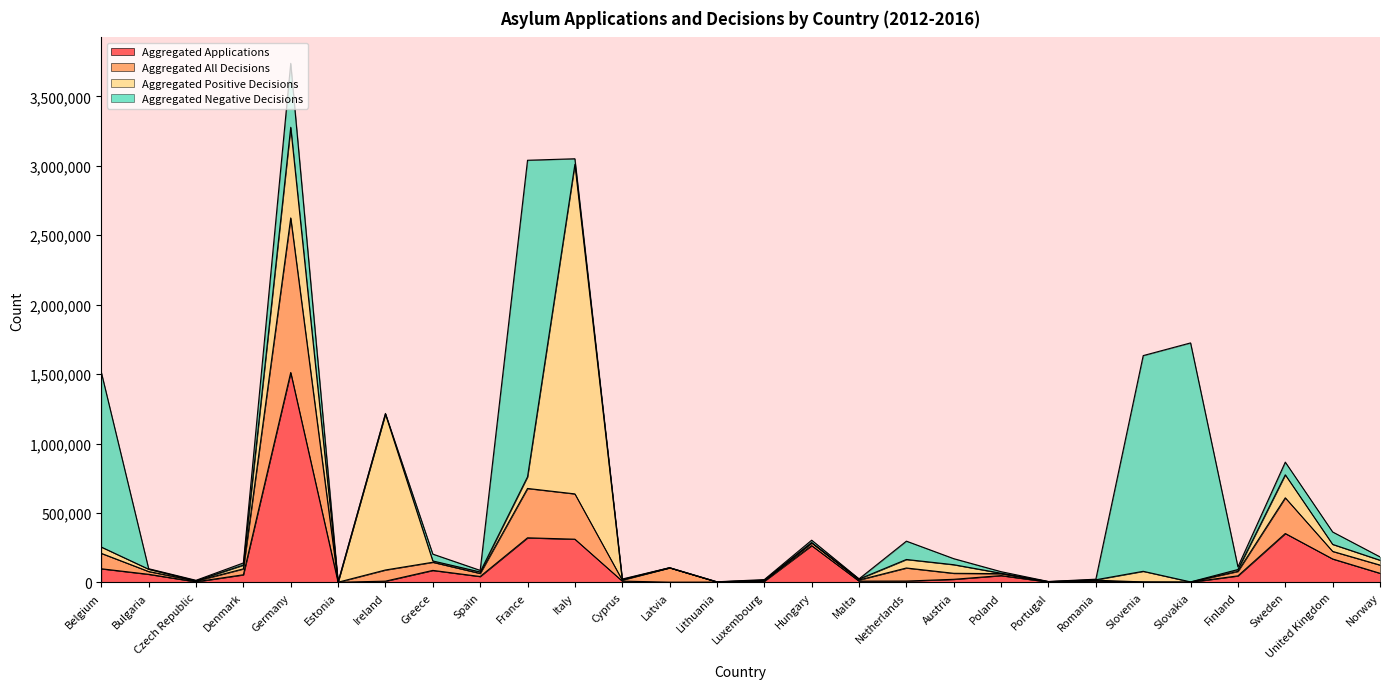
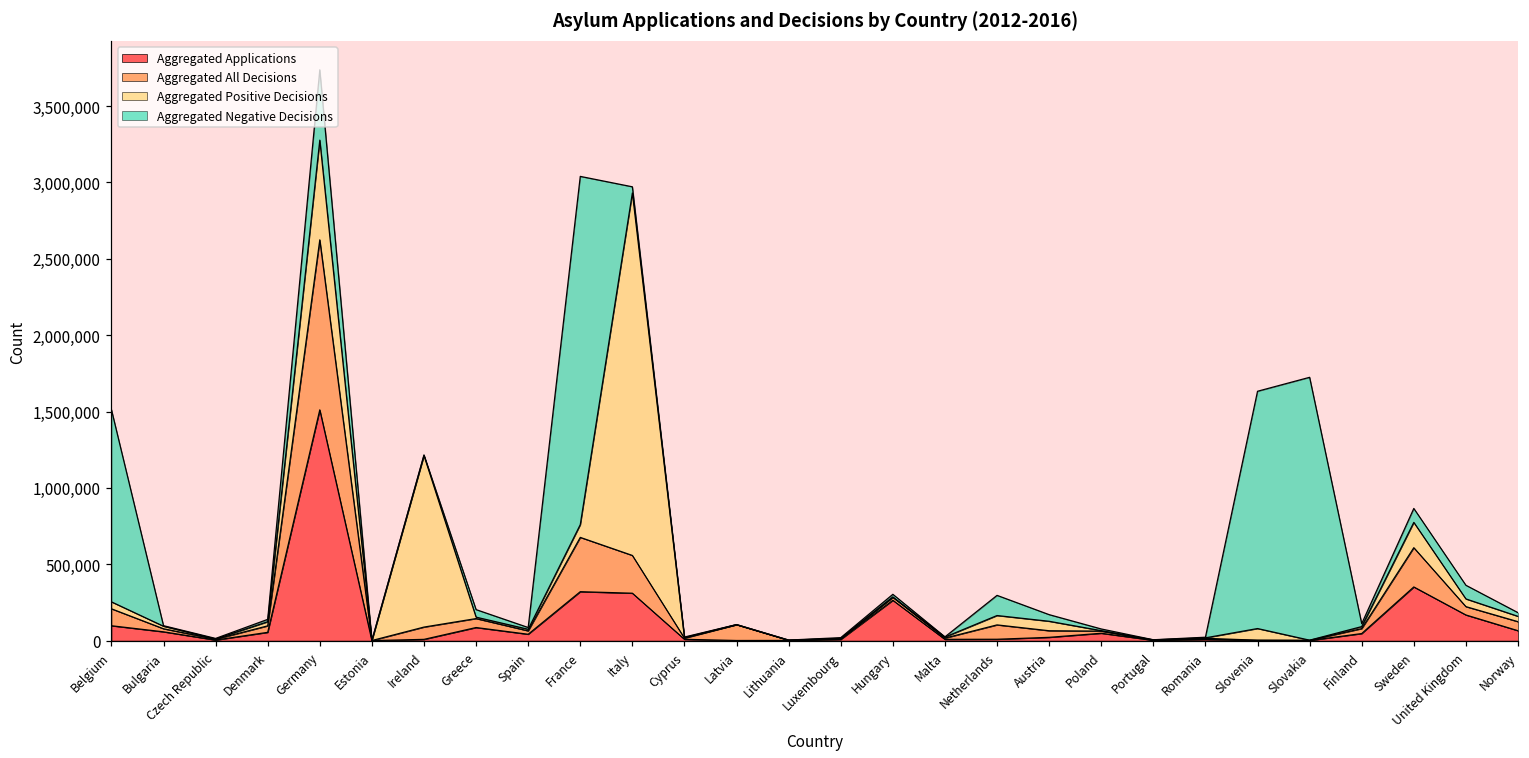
Aggregated All Decisions, Italy: 330,000 -> 250,000
